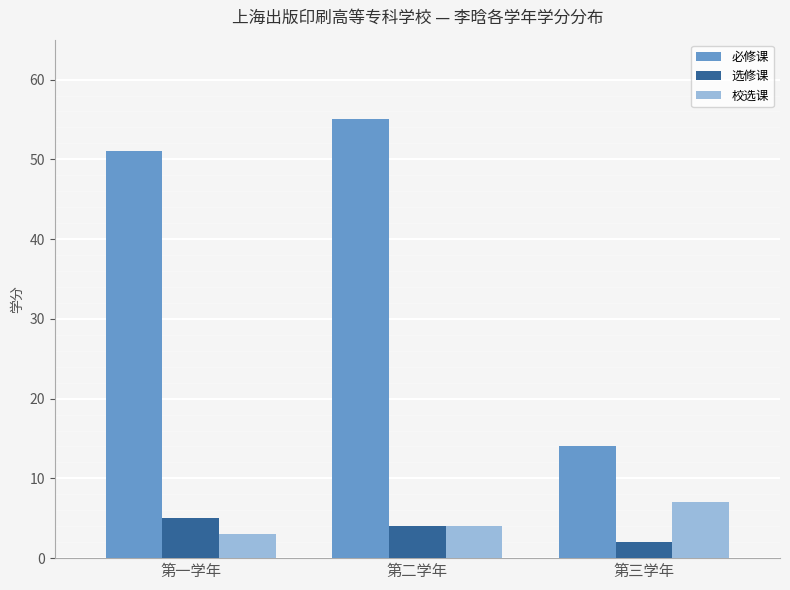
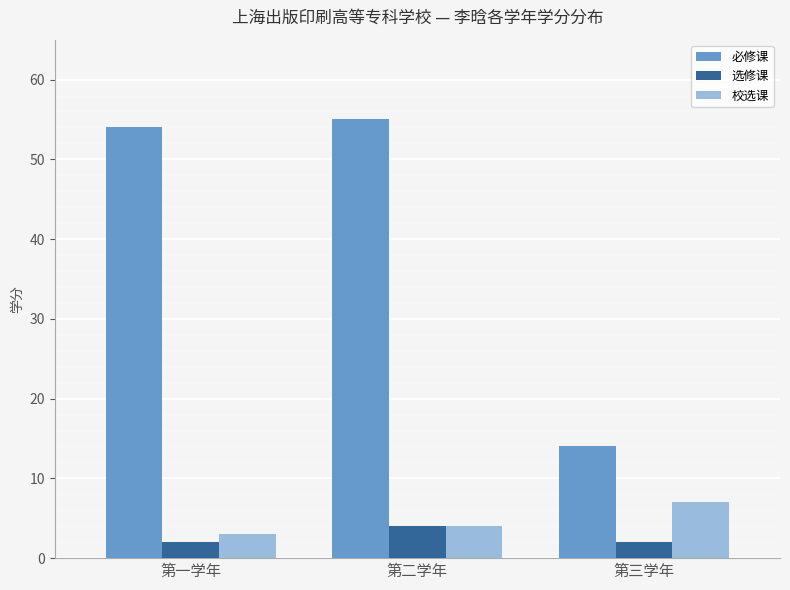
必修课, 第一学年: 51 -> 54
选修课, 第一学年: 5 -> 2
